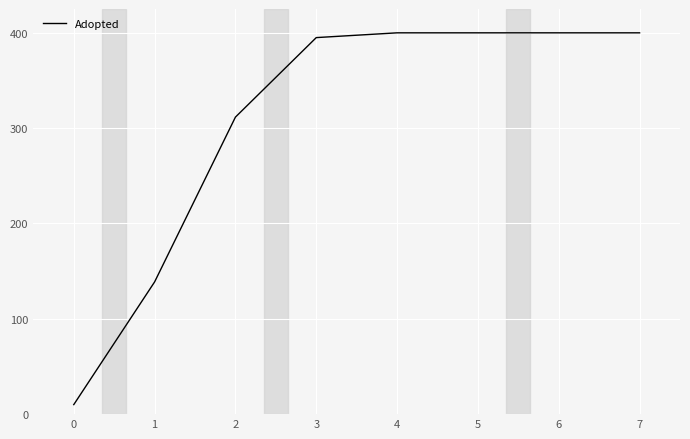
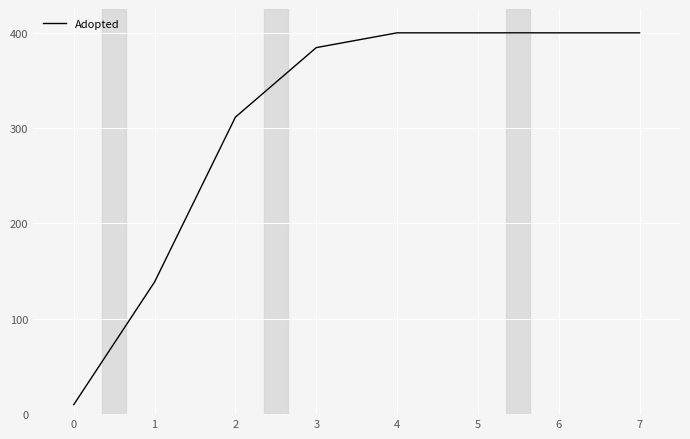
3: 400 -> 380
